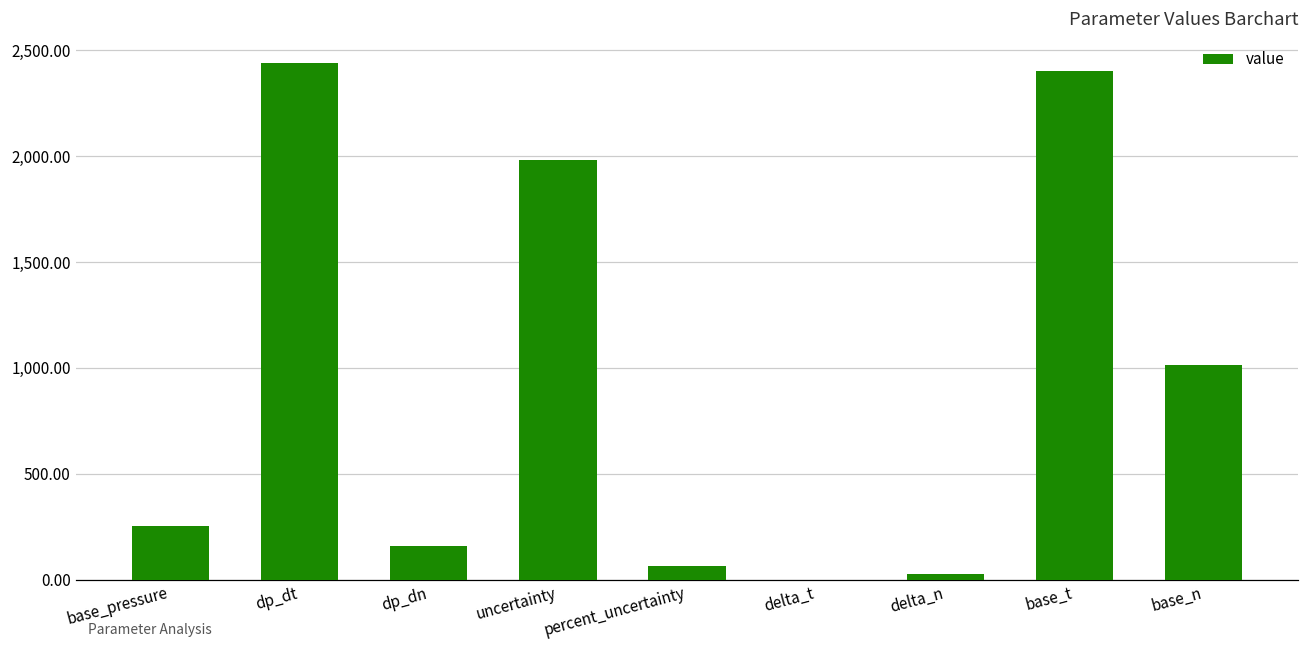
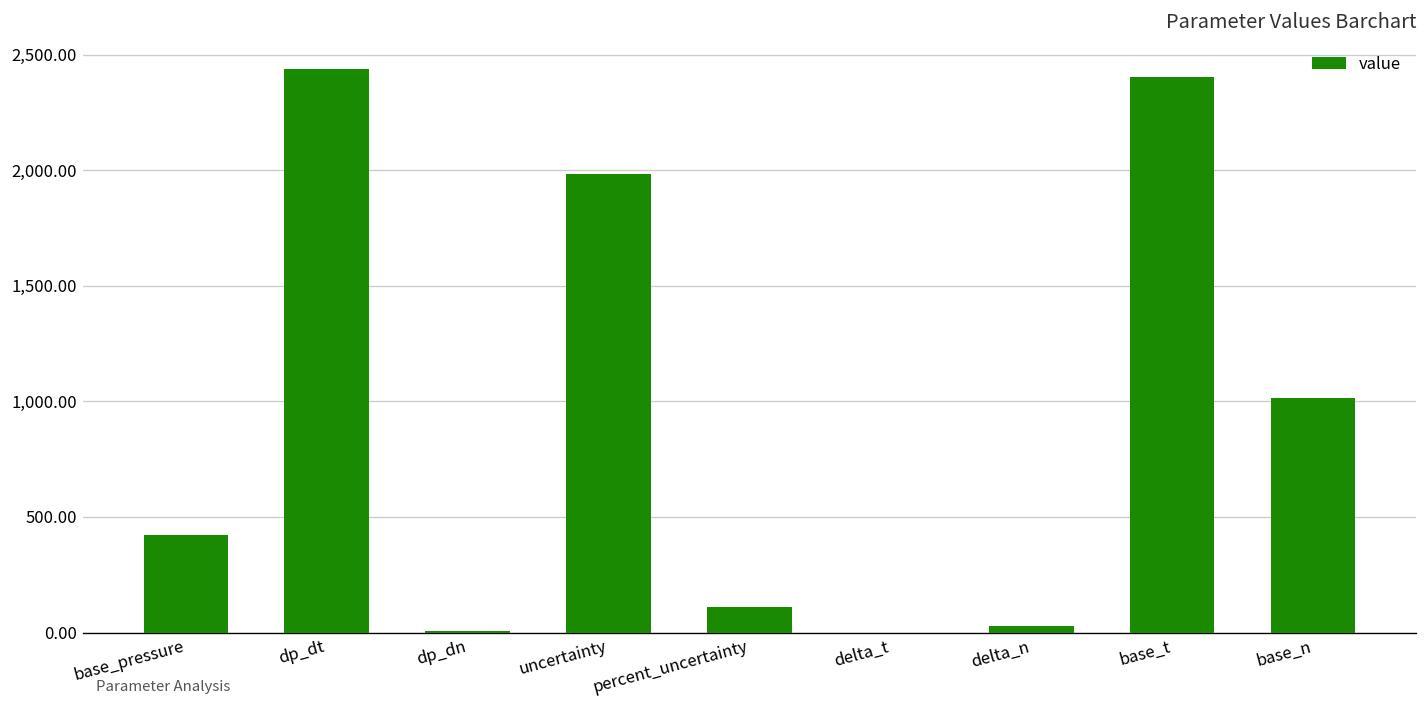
base_pressure: 250 -> 420
dp_dn: 160 -> 10
percent_uncertainty: 60 -> 110
